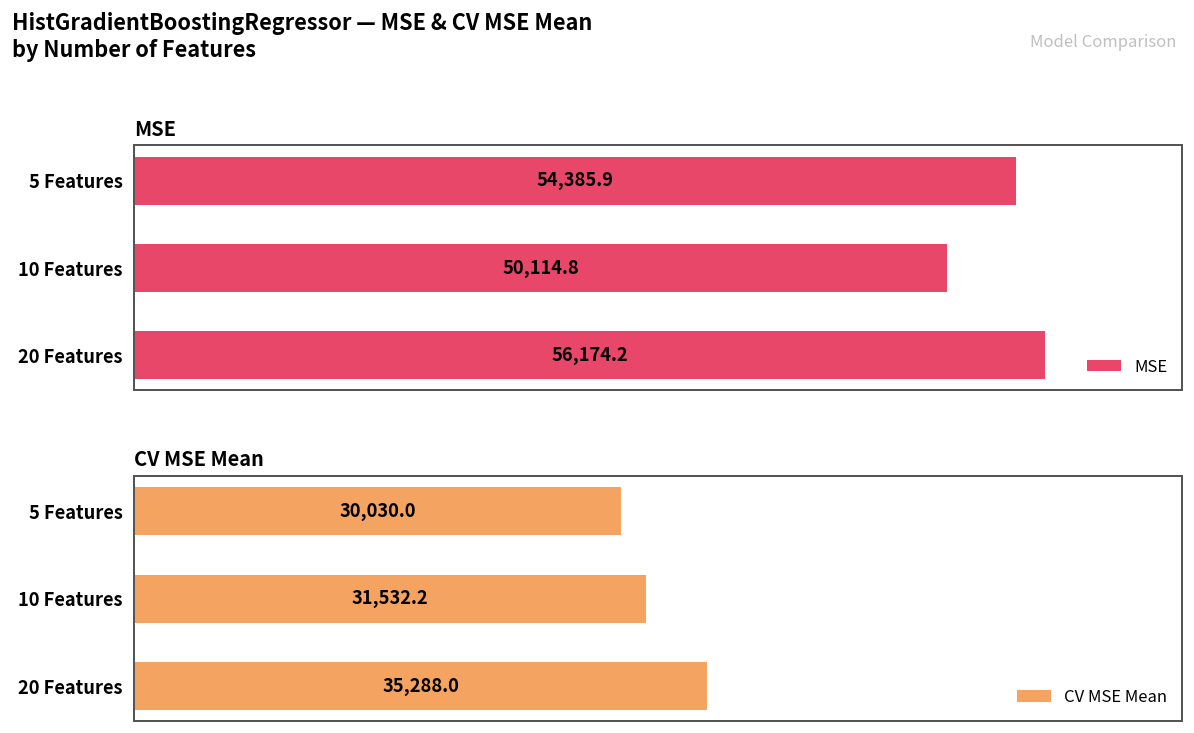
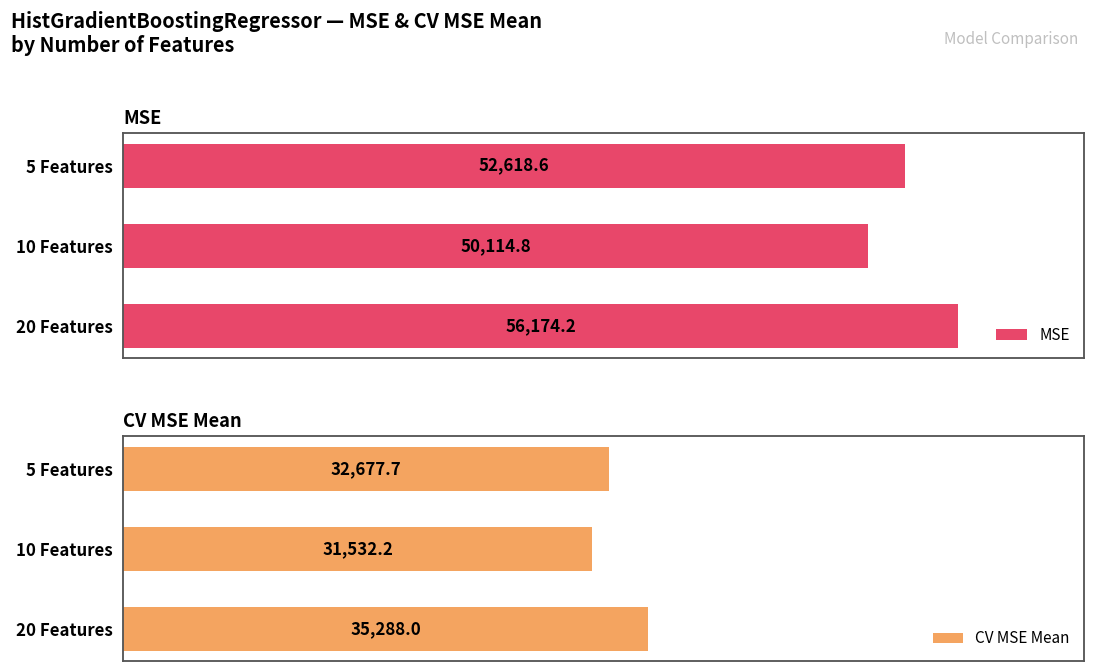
MSE, 5 Features: 54,385.9 -> 52,618.6
CV MSE Mean, 5 Features: 30,030.0 -> 32,677.7
